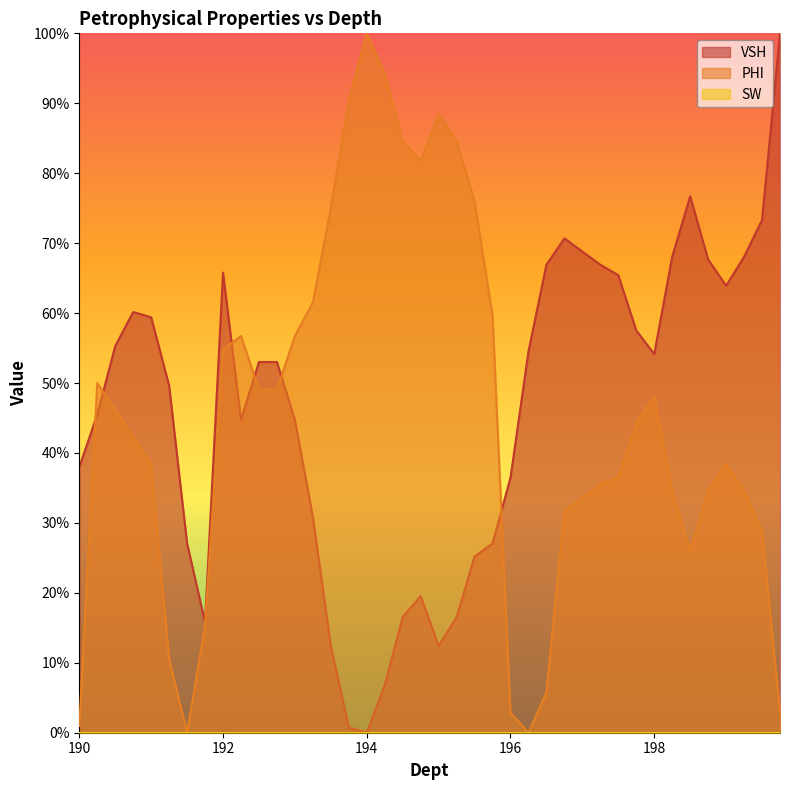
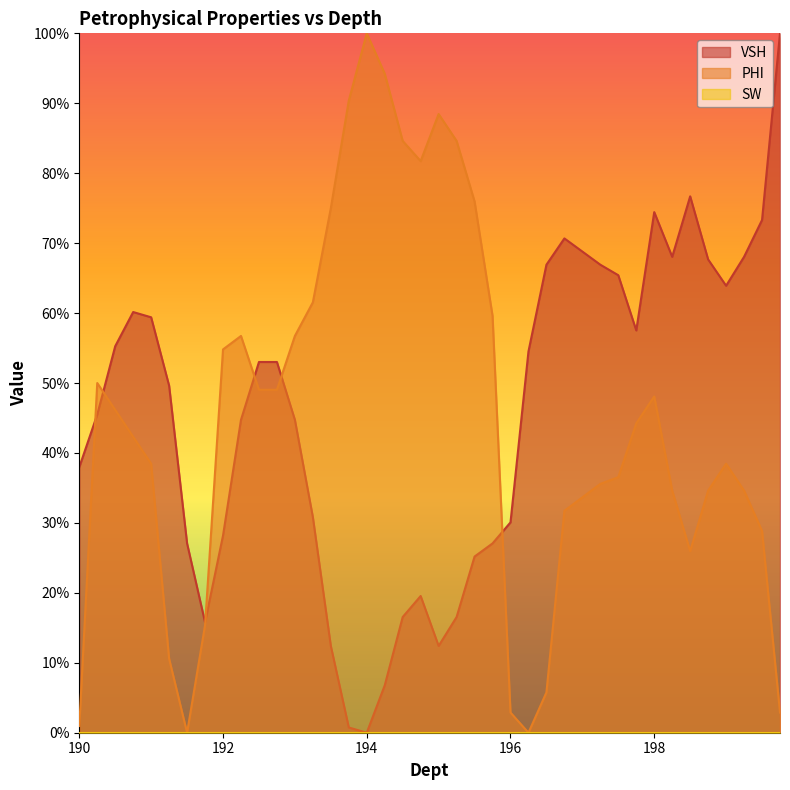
VSH, 192: 66% -> 28%
VSH, 196: 36% -> 30%
VSH, 198: 54% -> 74%
